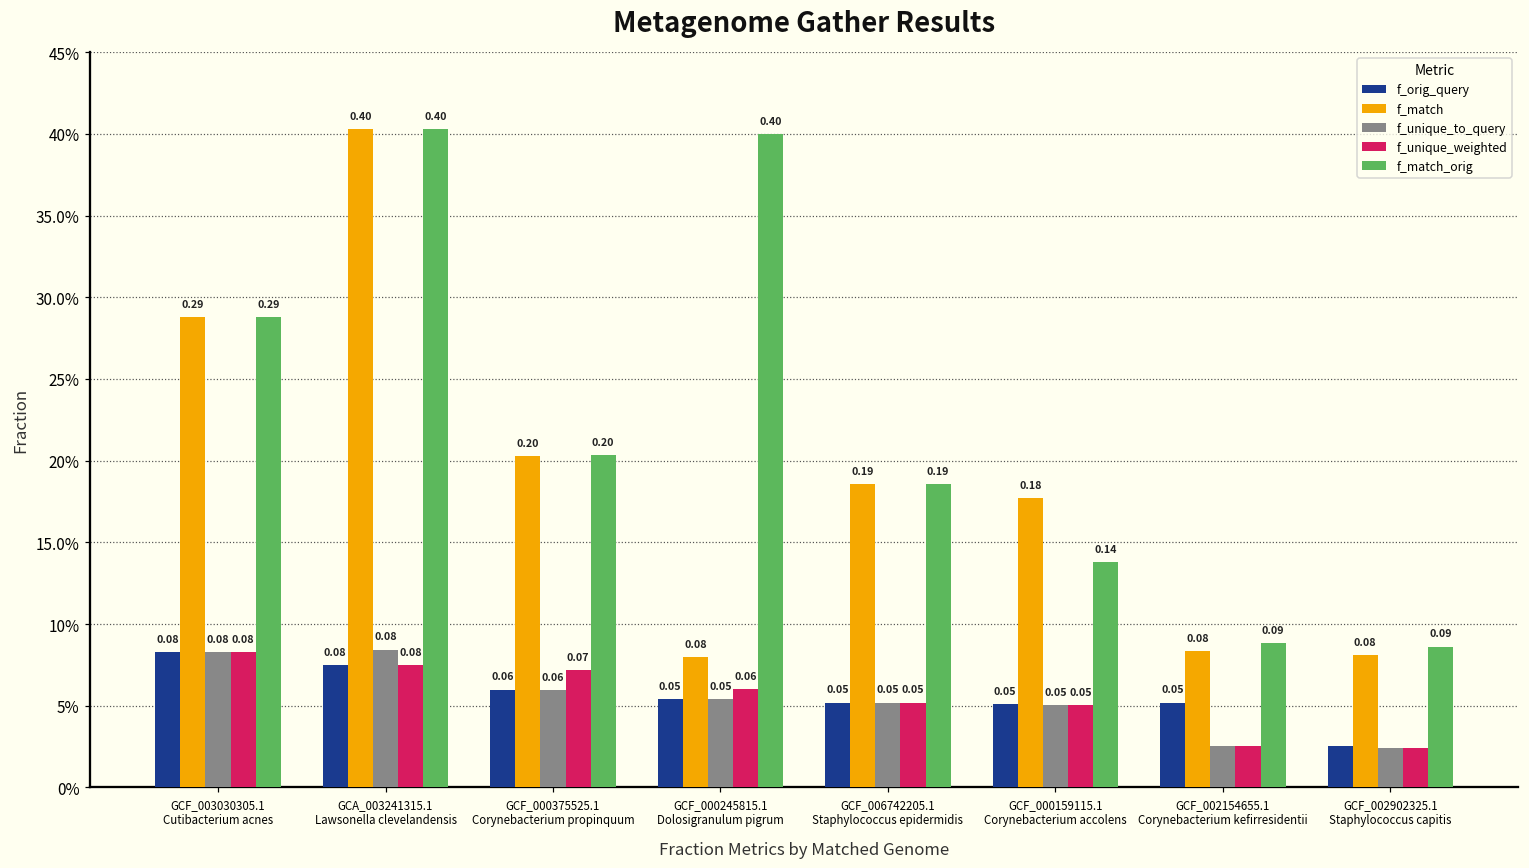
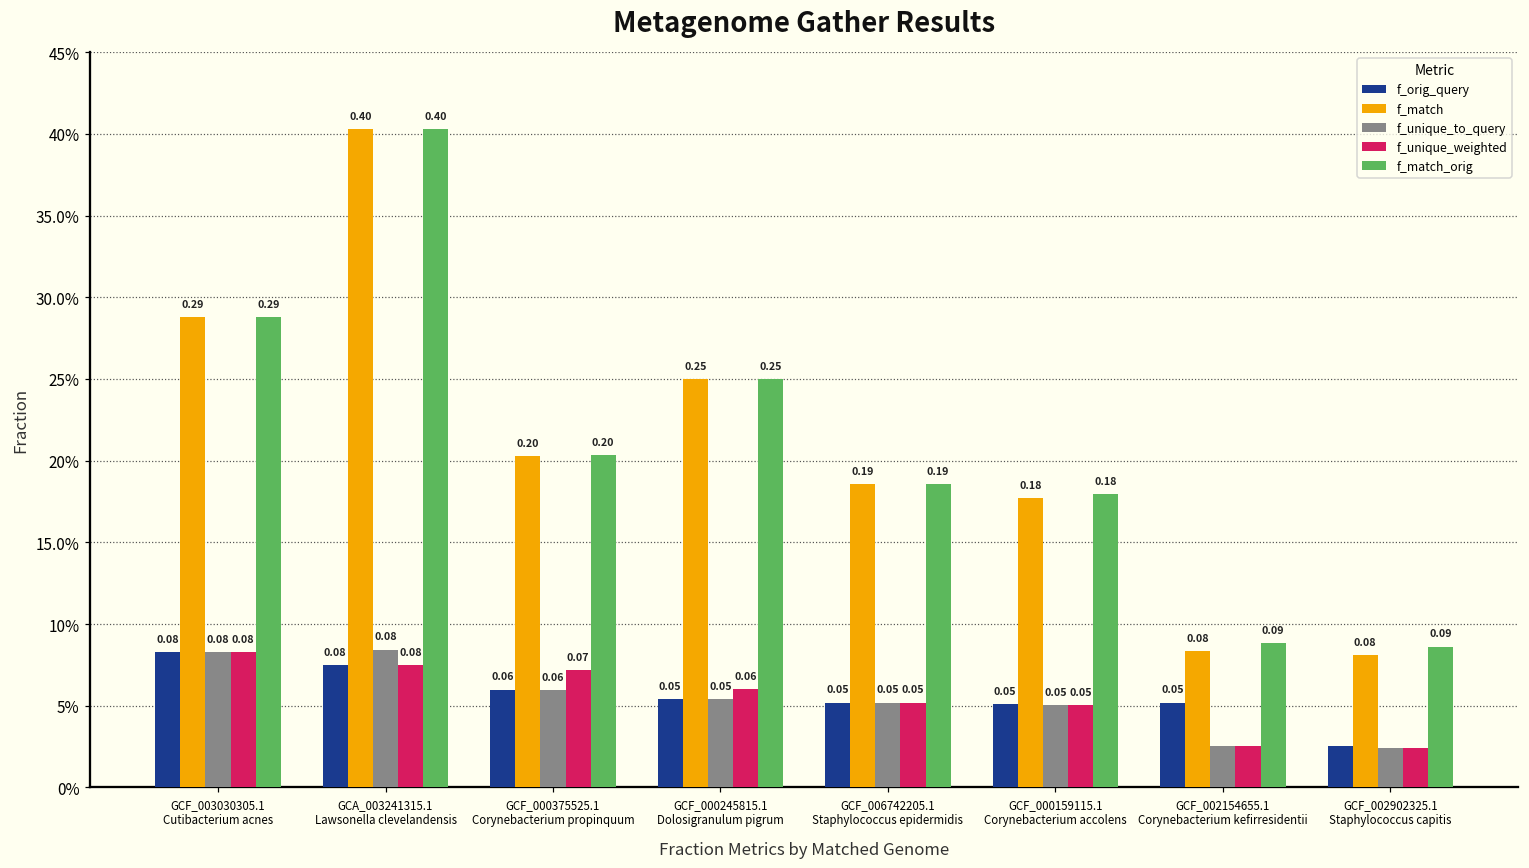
f_match, GCF_000245815.1 Dolosigranulum pigrum: 0.08 -> 0.25
f_match_orig, GCF_000245815.1 Dolosigranulum pigrum: 0.40 -> 0.25
f_match_orig, GCF_000159115.1 Corynebacterium accolens: 0.14 -> 0.18
